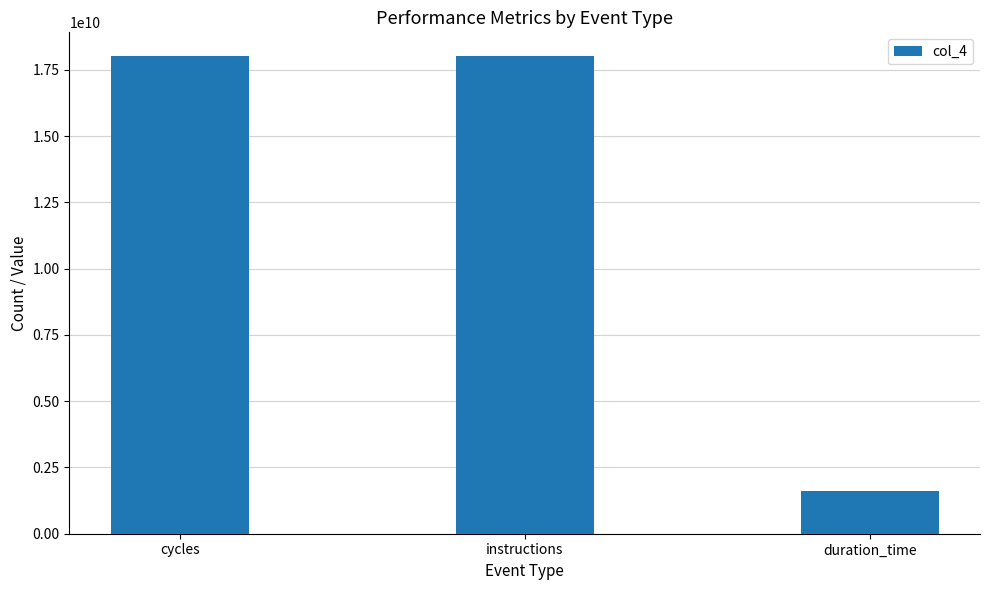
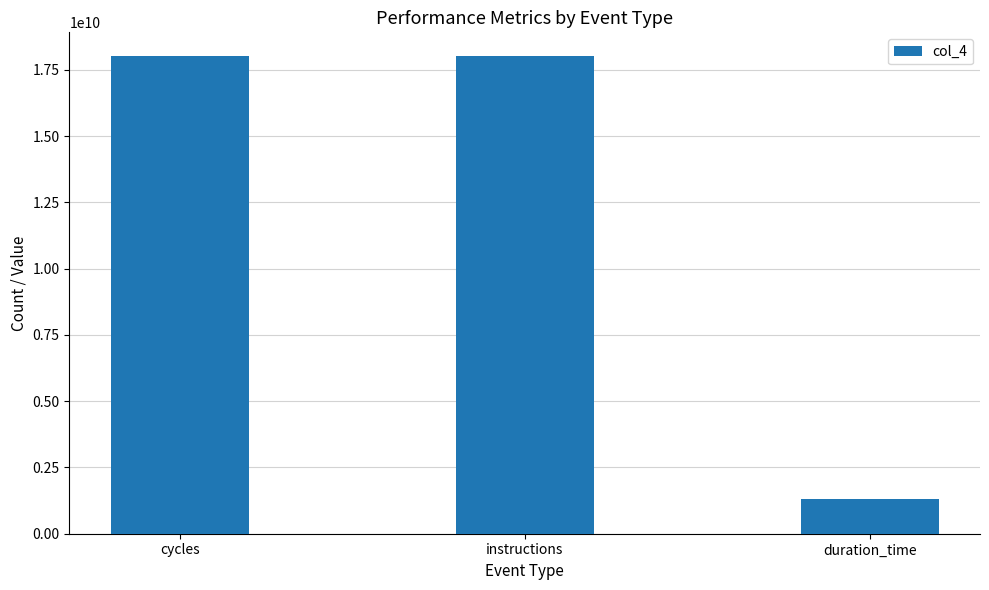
duration_time: 1600000000 -> 1300000000
